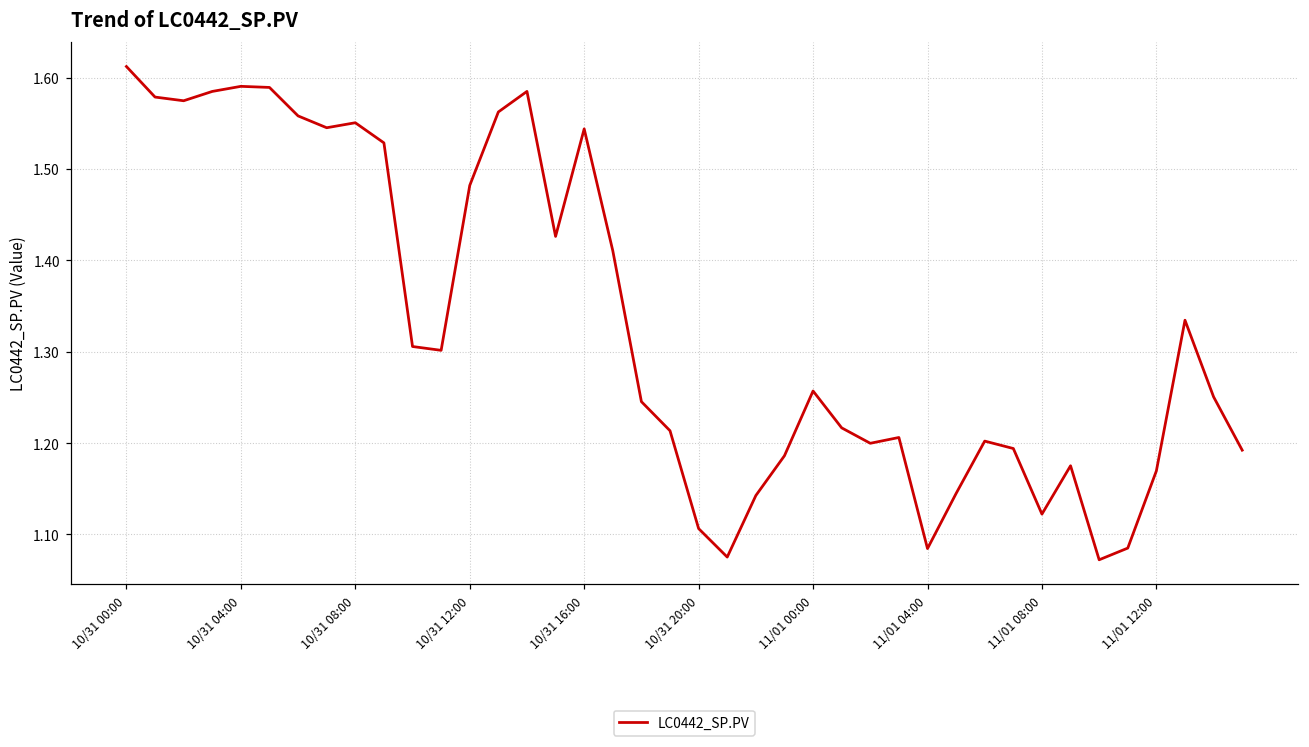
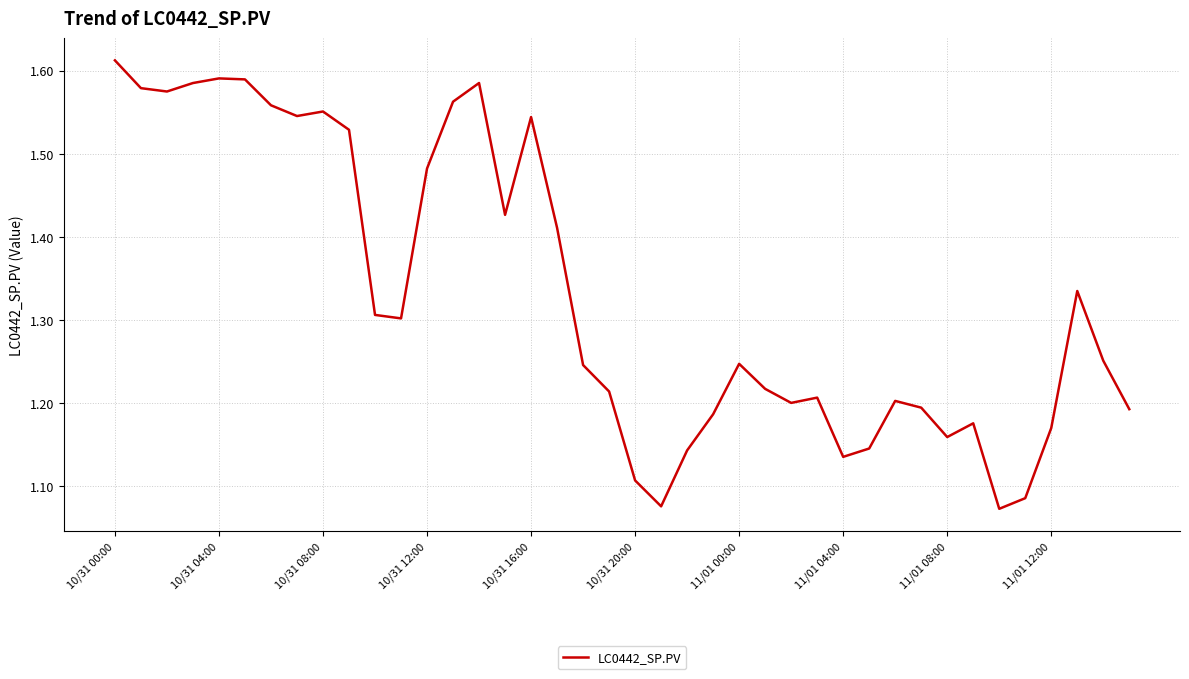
11/01 00:00: 1.26 -> 1.25
11/01 04:00: 1.08 -> 1.13
11/01 08:00: 1.12 -> 1.16
